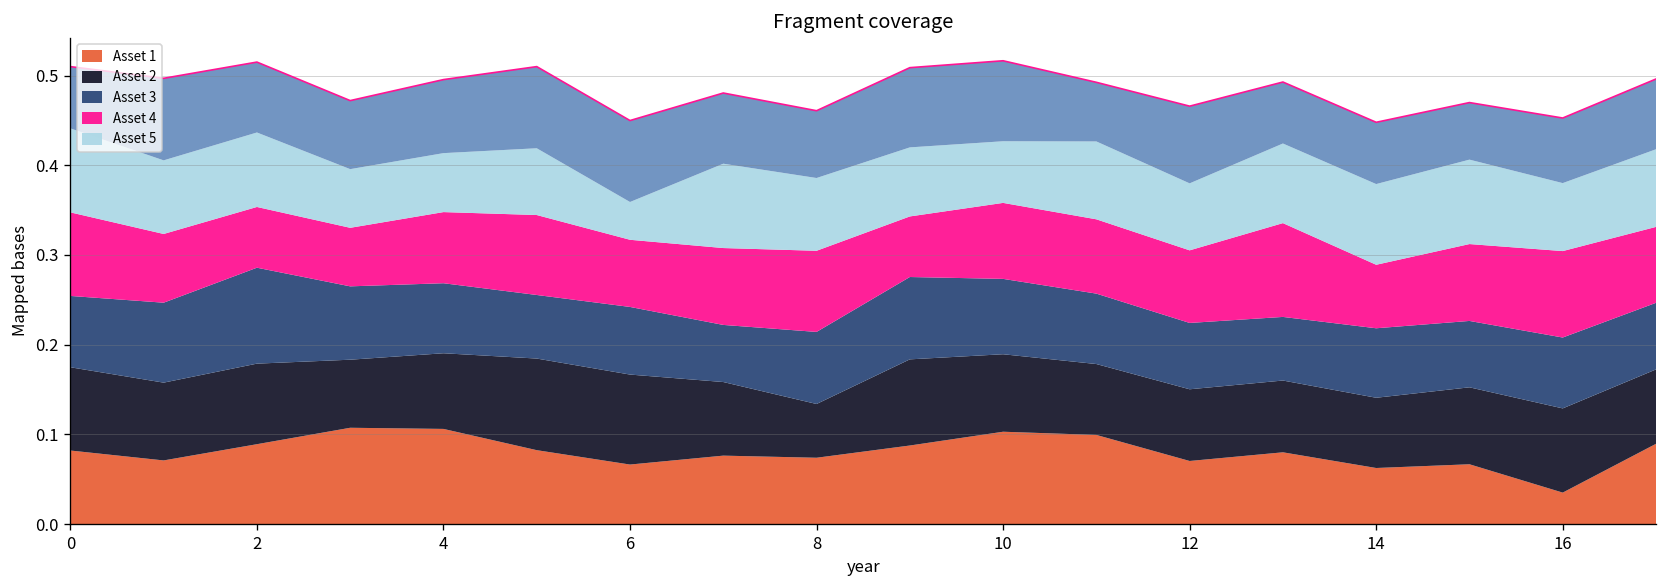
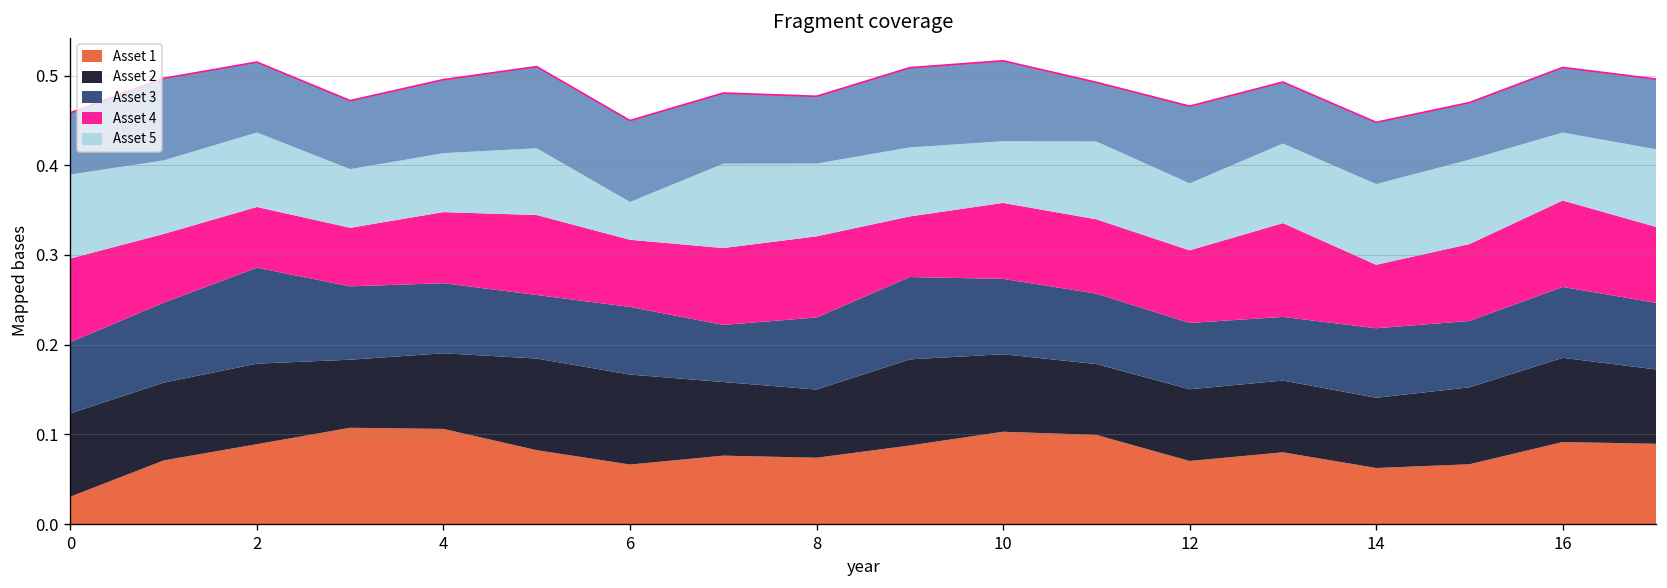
Asset 1, 0: 0.08 -> 0.03
Asset 2, 8: 0.06 -> 0.08
Asset 1, 16: 0.04 -> 0.09
